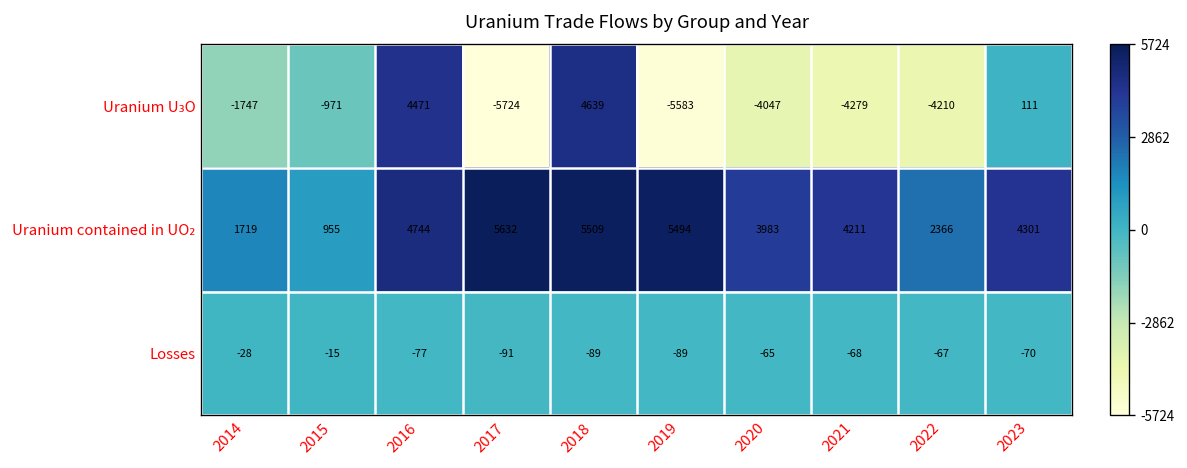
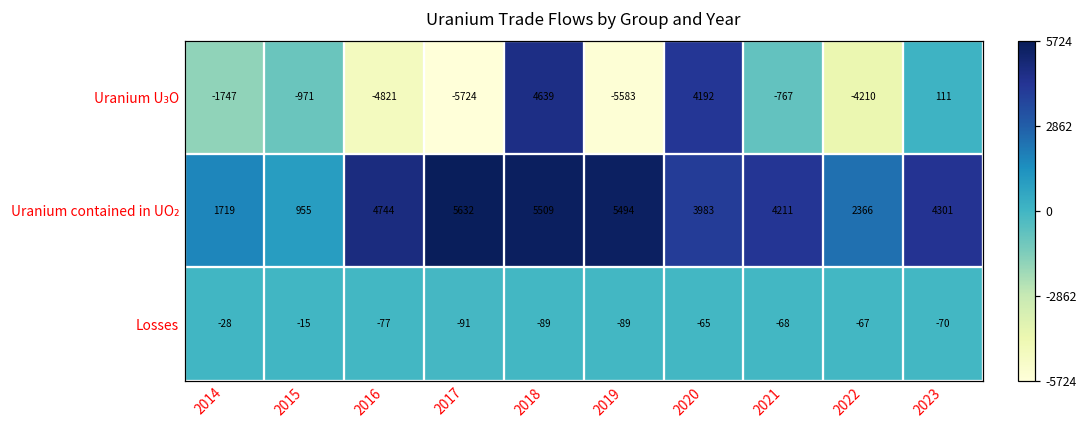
Uranium U₃O, 2016: 4471 -> -4821
Uranium U₃O, 2020: -4047 -> 4192
Uranium U₃O, 2021: -4279 -> -767
